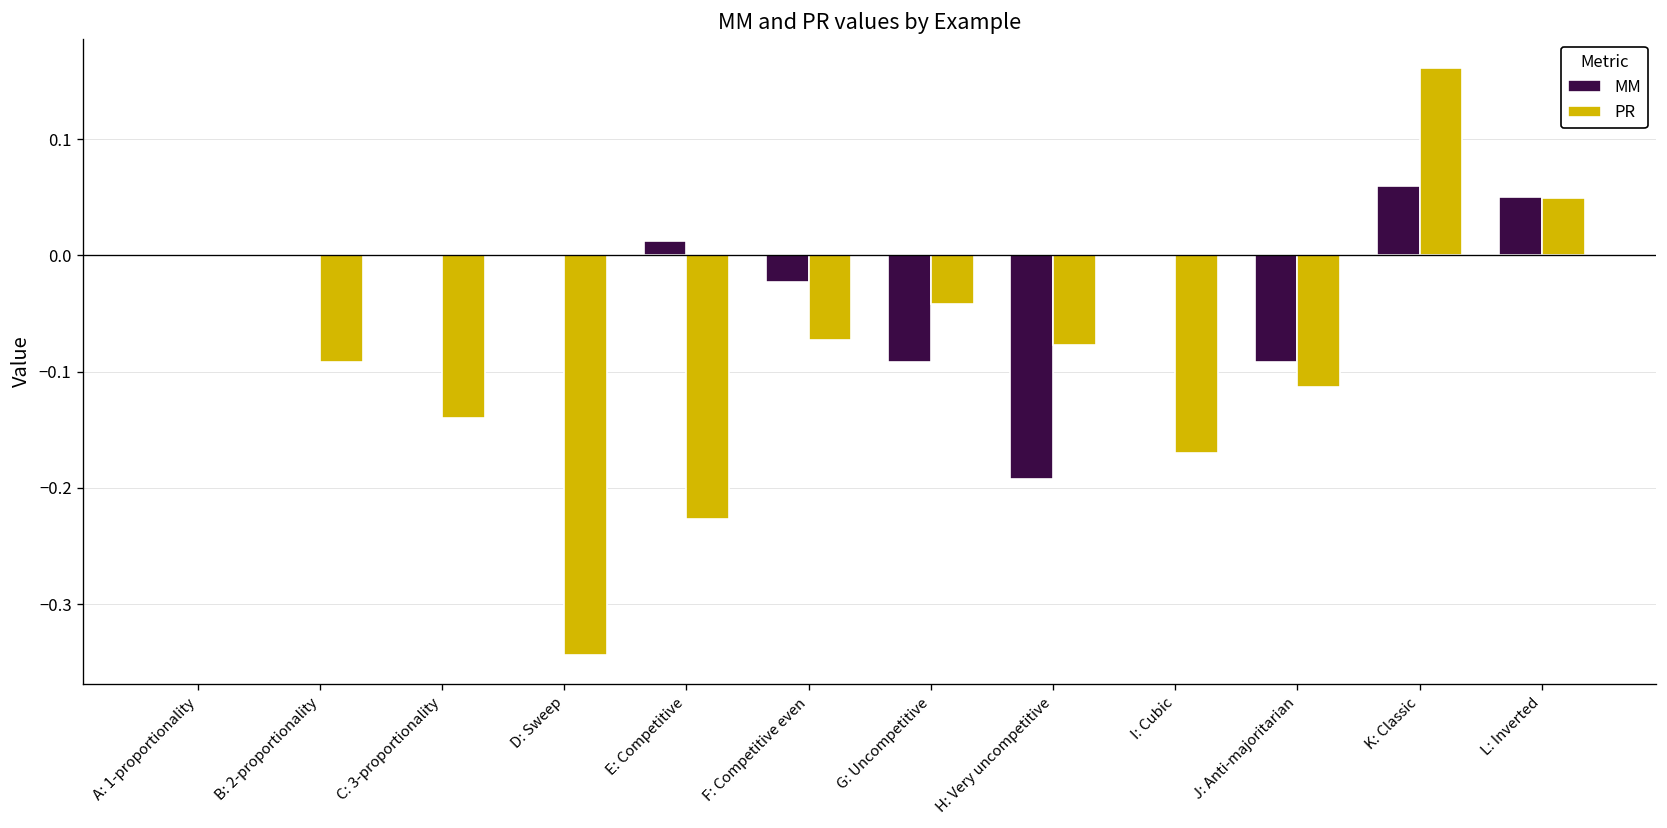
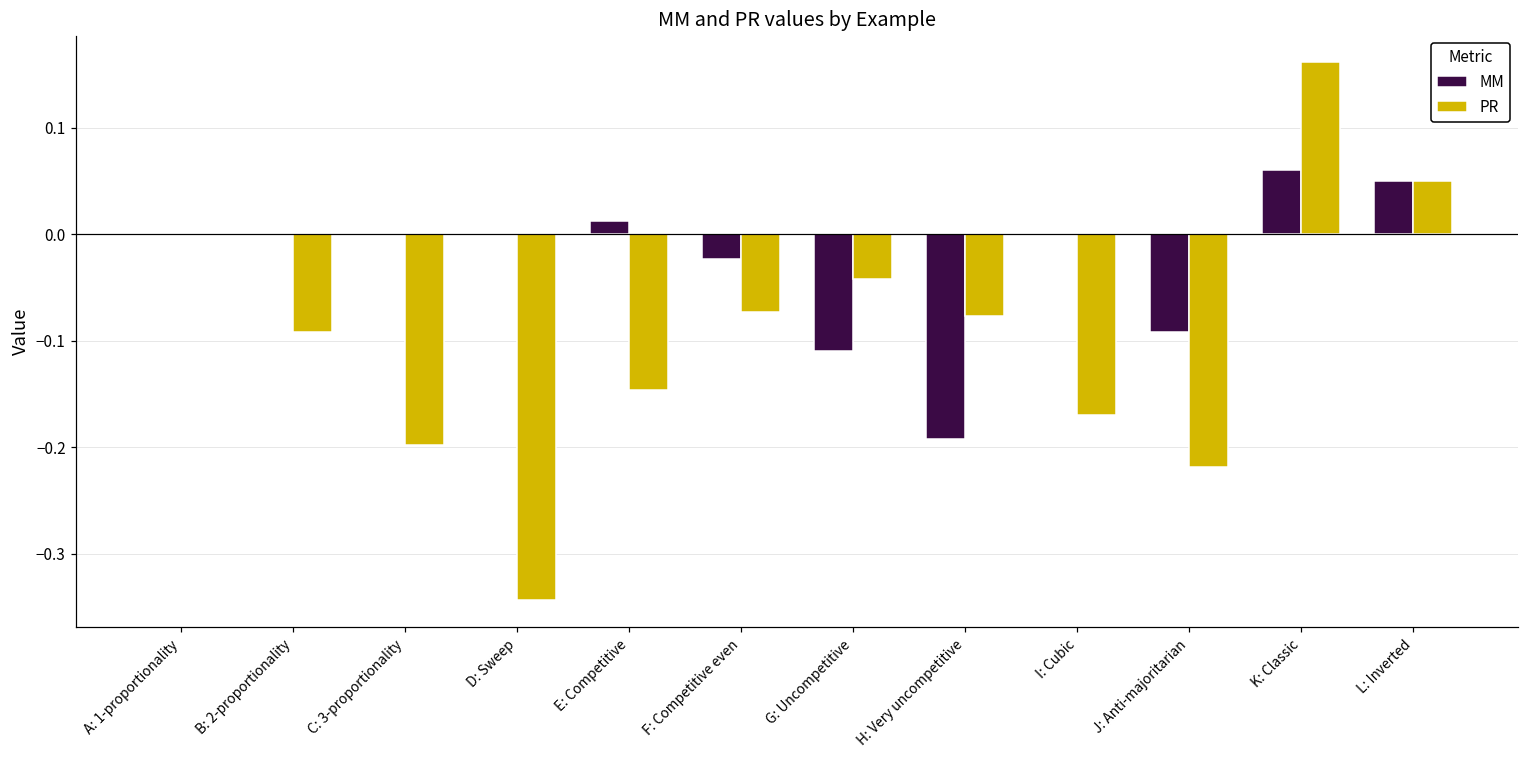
PR, C: 3-proportionality: -0.14 -> -0.20
PR, E: Competitive: -0.23 -> -0.15
MM, G: Uncompetitive: -0.09 -> -0.11
PR, J: Anti-majoritarian: -0.11 -> -0.22
